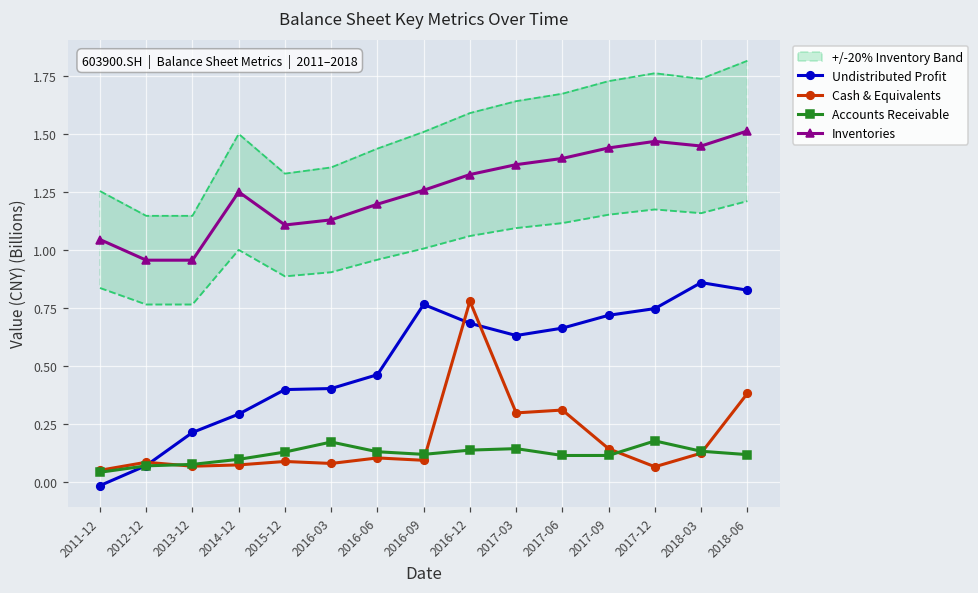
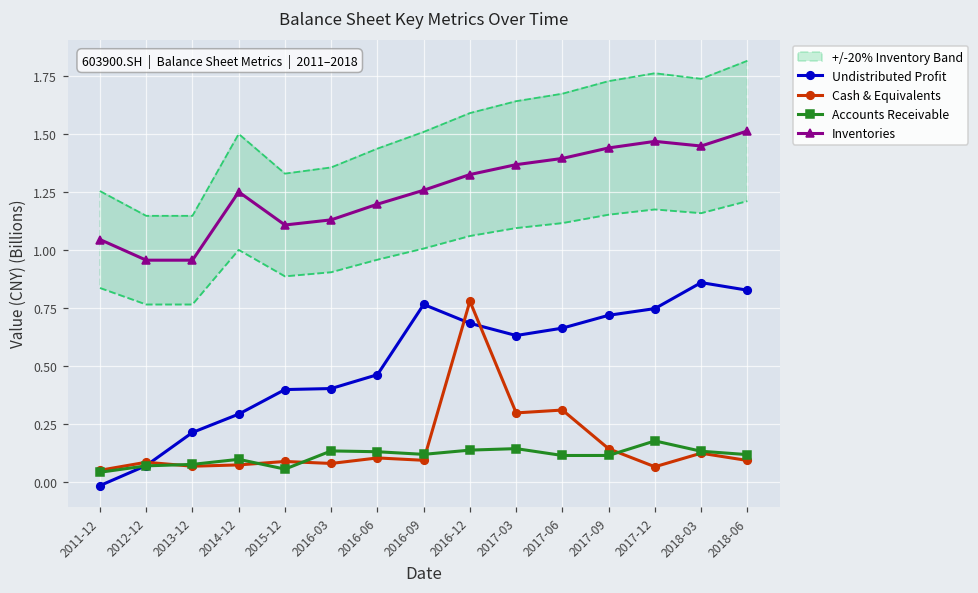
Accounts Receivable, 2015-12: 0.13 -> 0.05
Accounts Receivable, 2016-03: 0.17 -> 0.13
Cash & Equivalents, 2018-06: 0.38 -> 0.09
